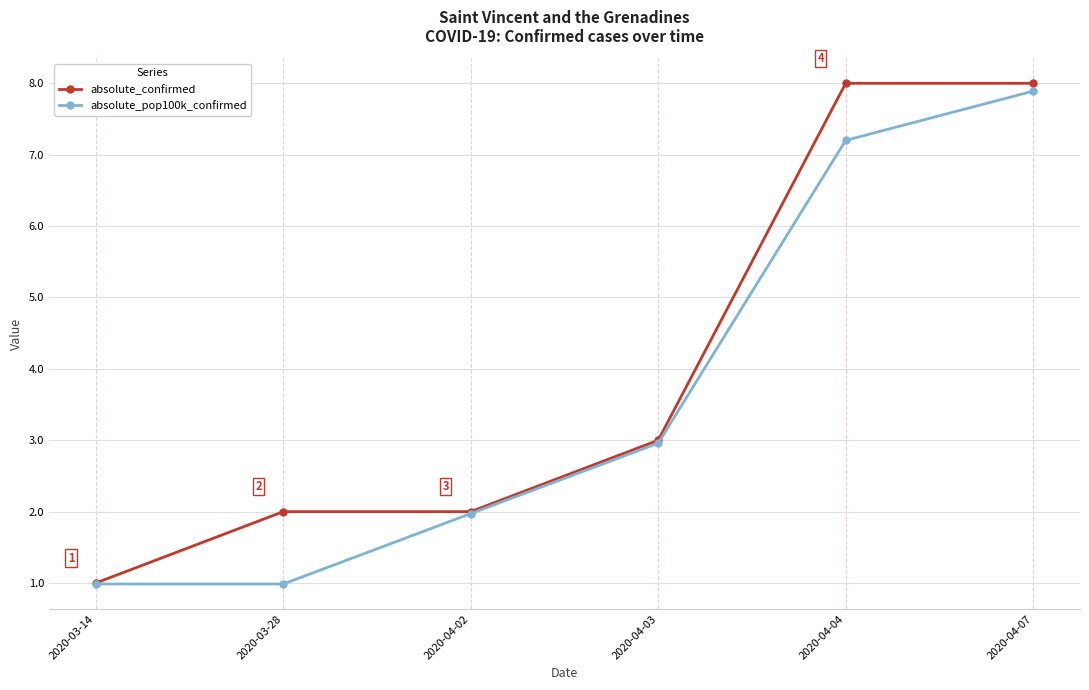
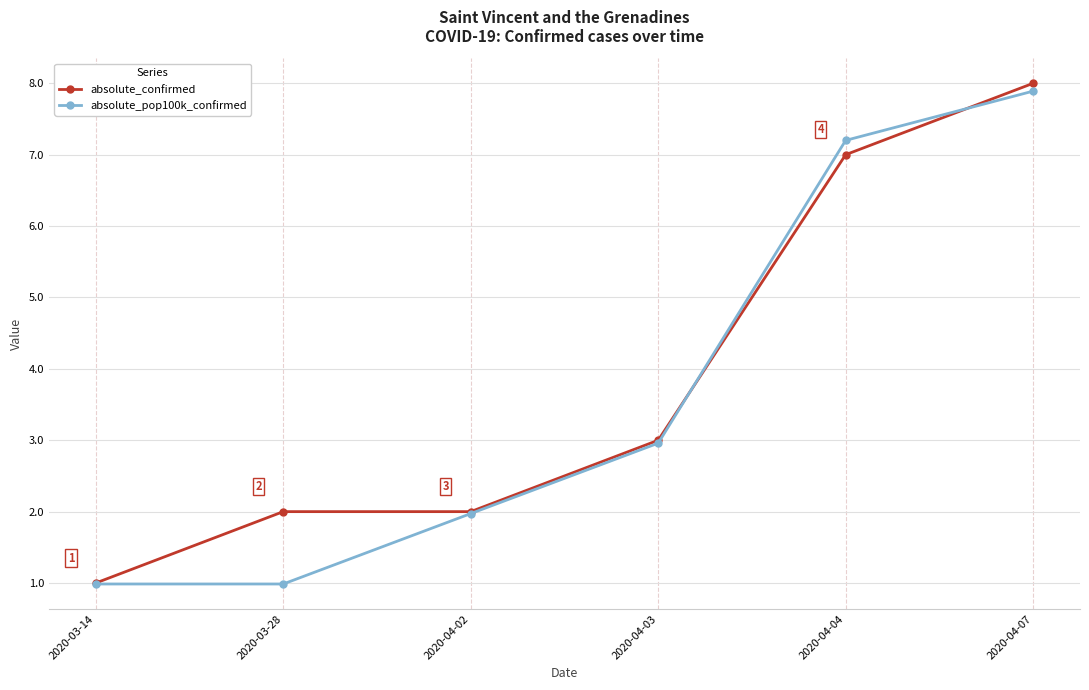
absolute_confirmed, 2020-04-04: 8 -> 7
